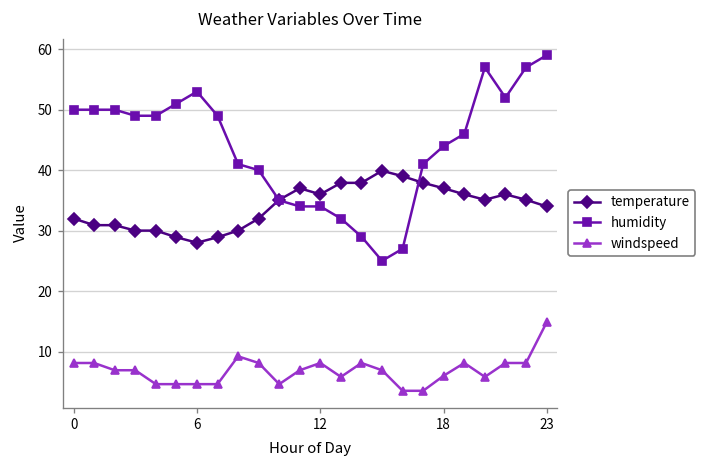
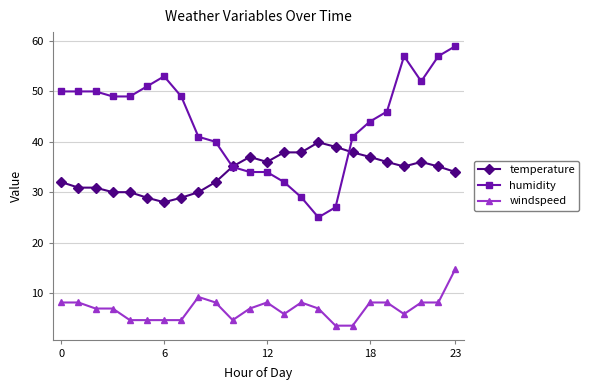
windspeed, 18: 6 -> 8
